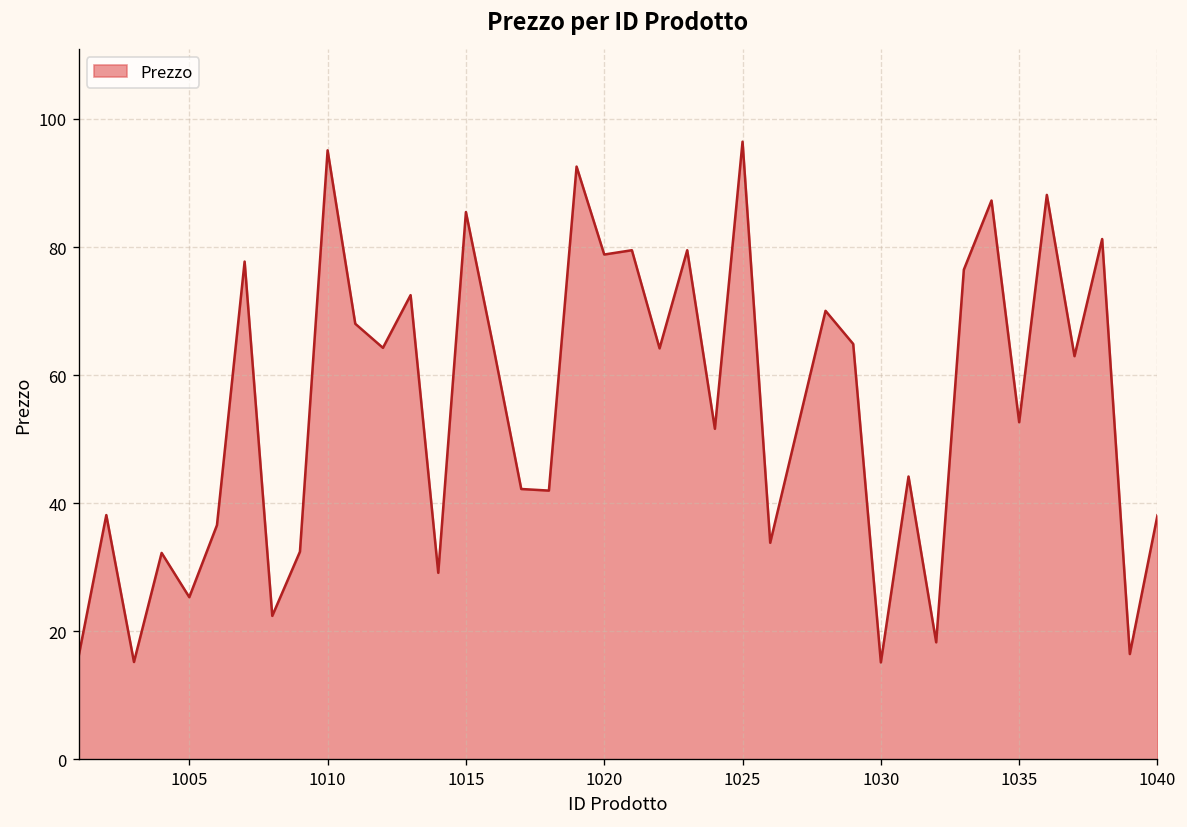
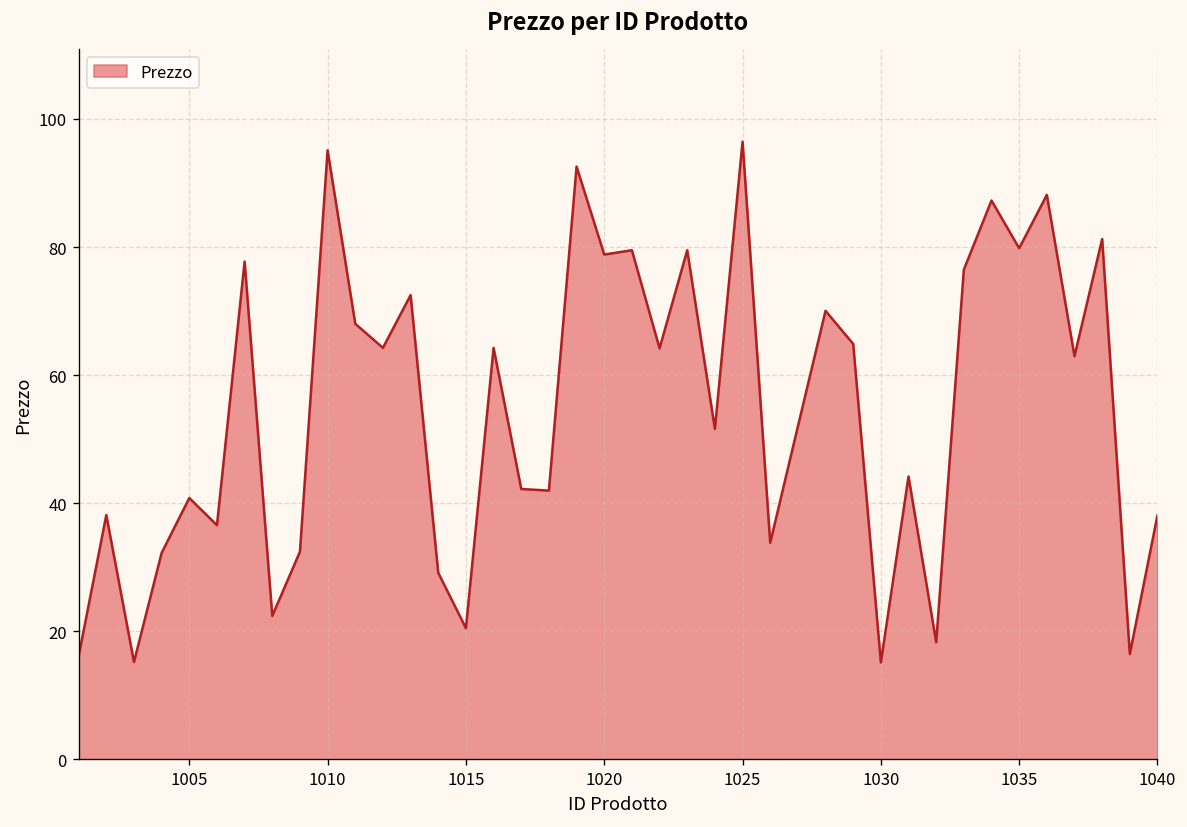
1005: 25 -> 41
1015: 85 -> 21
1035: 53 -> 80
